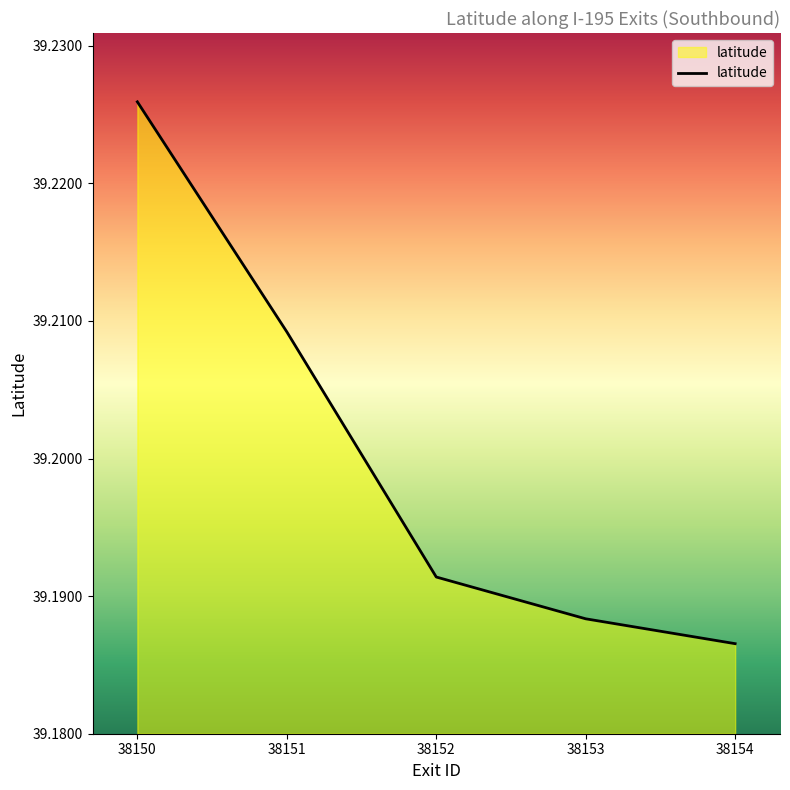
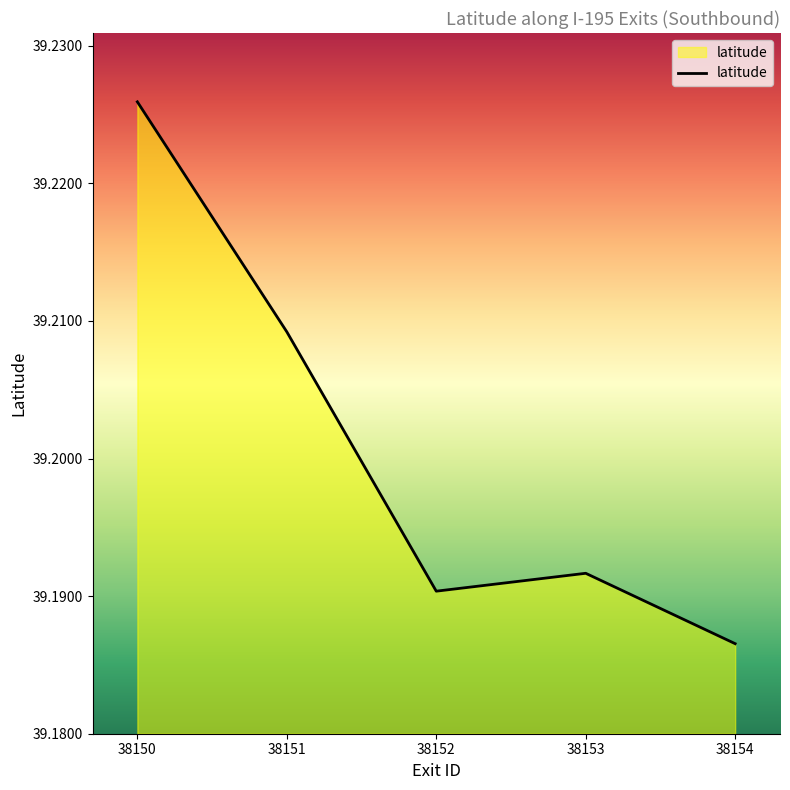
38152: 39.1914 -> 39.1904
38153: 39.1884 -> 39.1917
